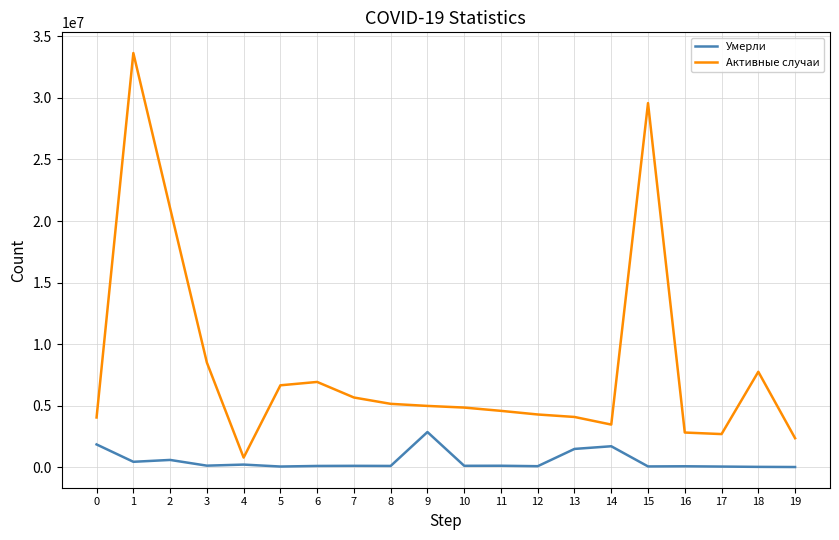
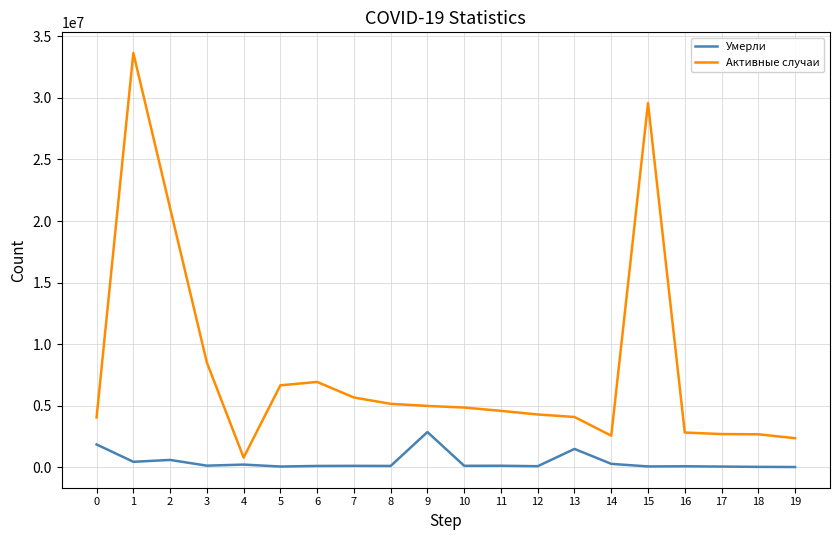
Умерли, 14: 1700000 -> 300000
Активные случаи, 14: 3500000 -> 2600000
Активные случаи, 18: 7800000 -> 2700000
